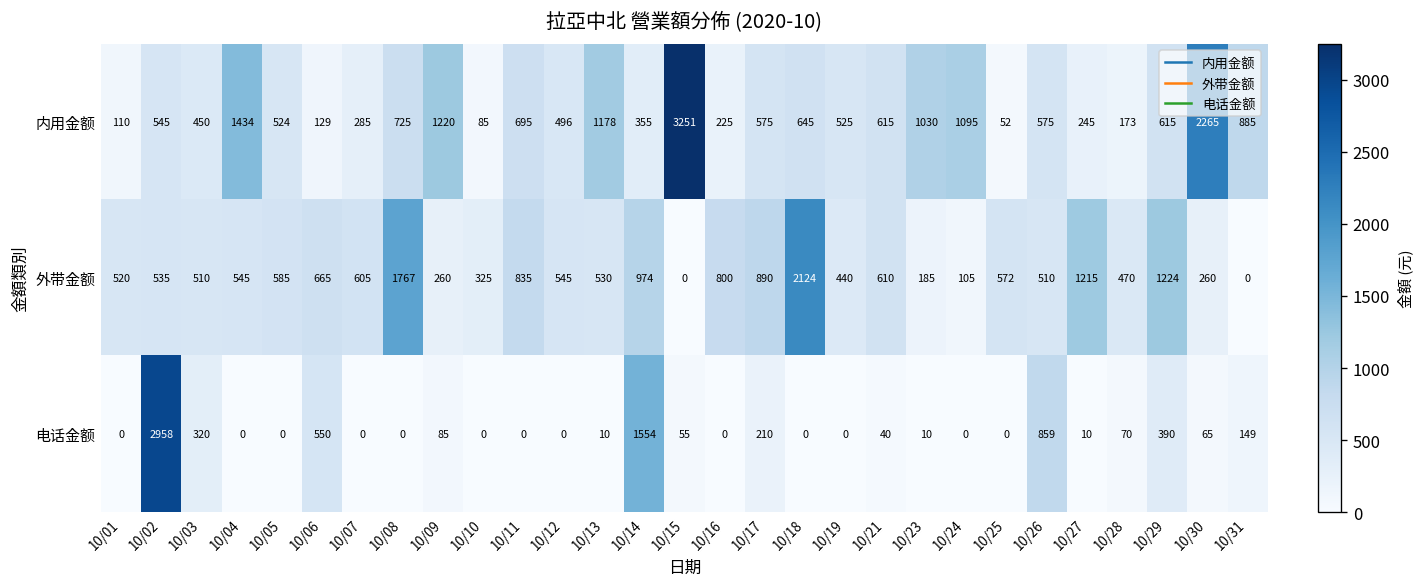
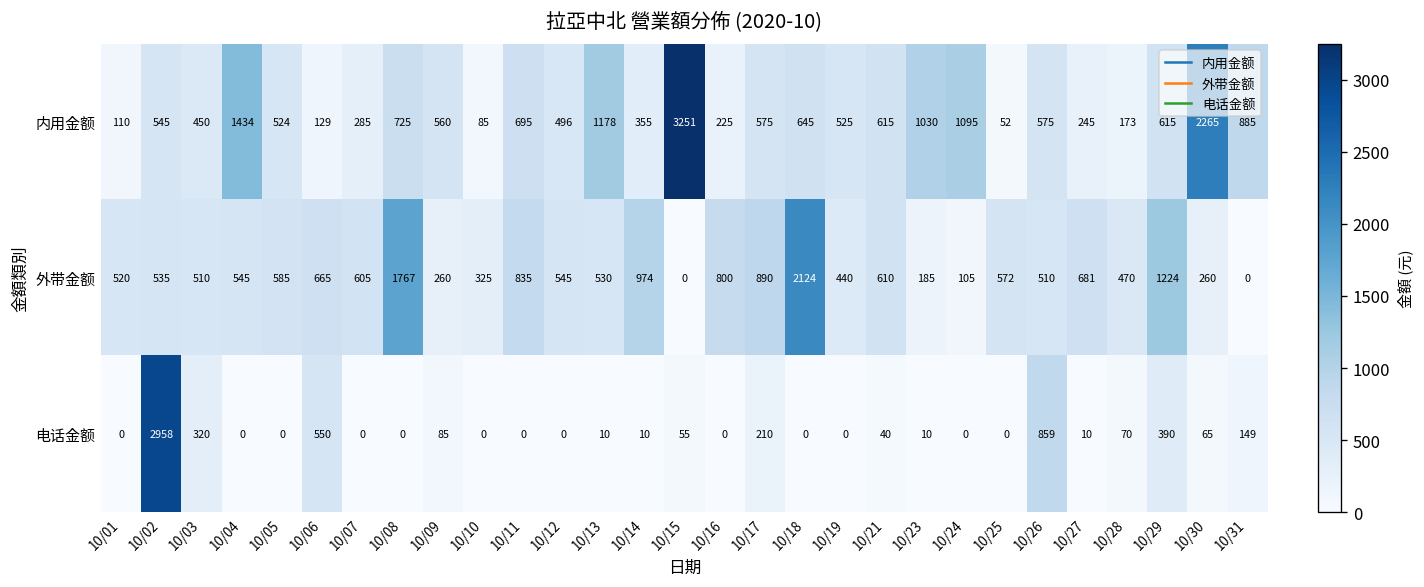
内用金额, 10/09: 1220 -> 560
外带金额, 10/27: 1215 -> 681
电话金额, 10/14: 1554 -> 10
